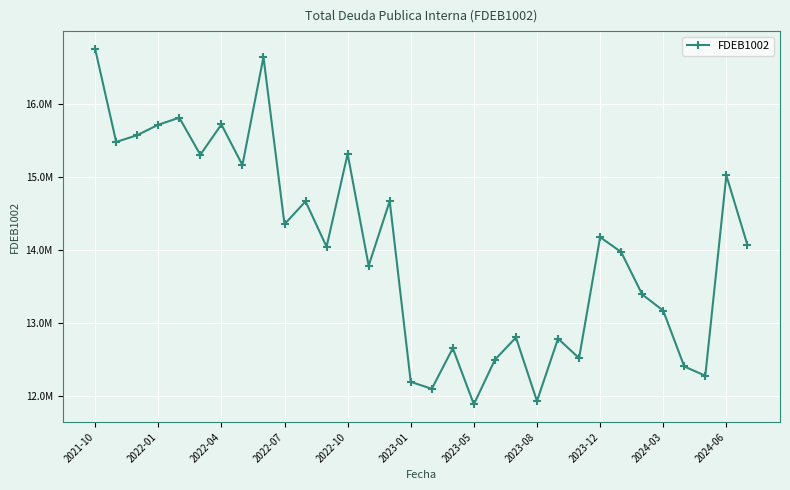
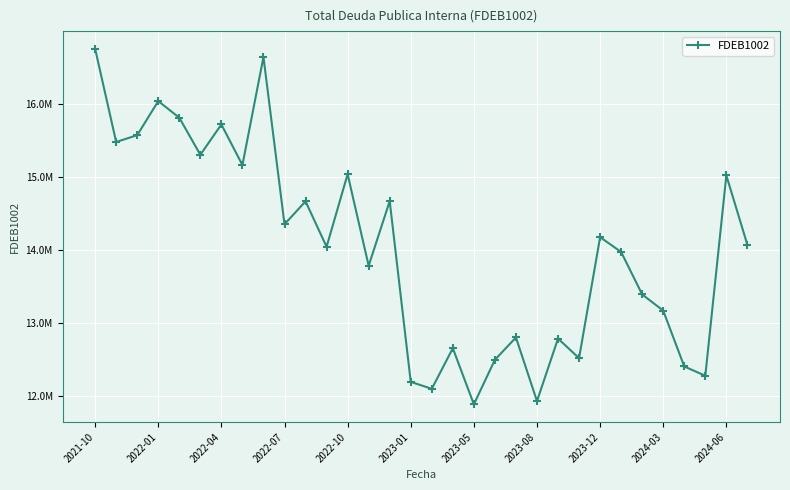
2022-01: 15700000 -> 16000000
2022-10: 15300000 -> 15000000
